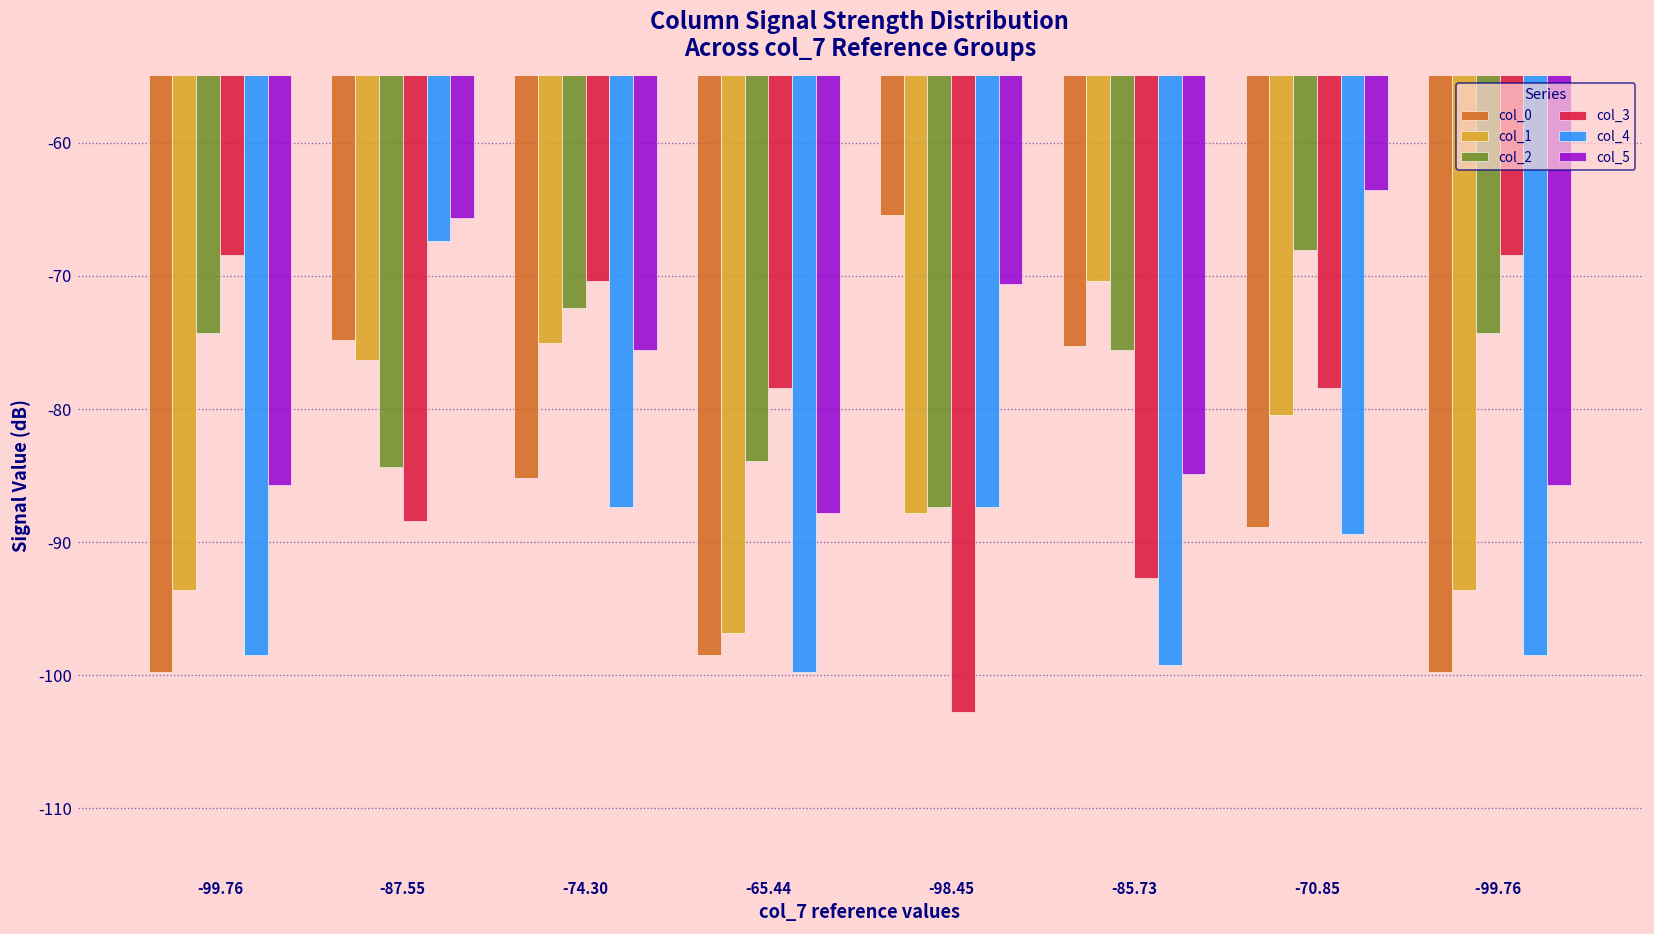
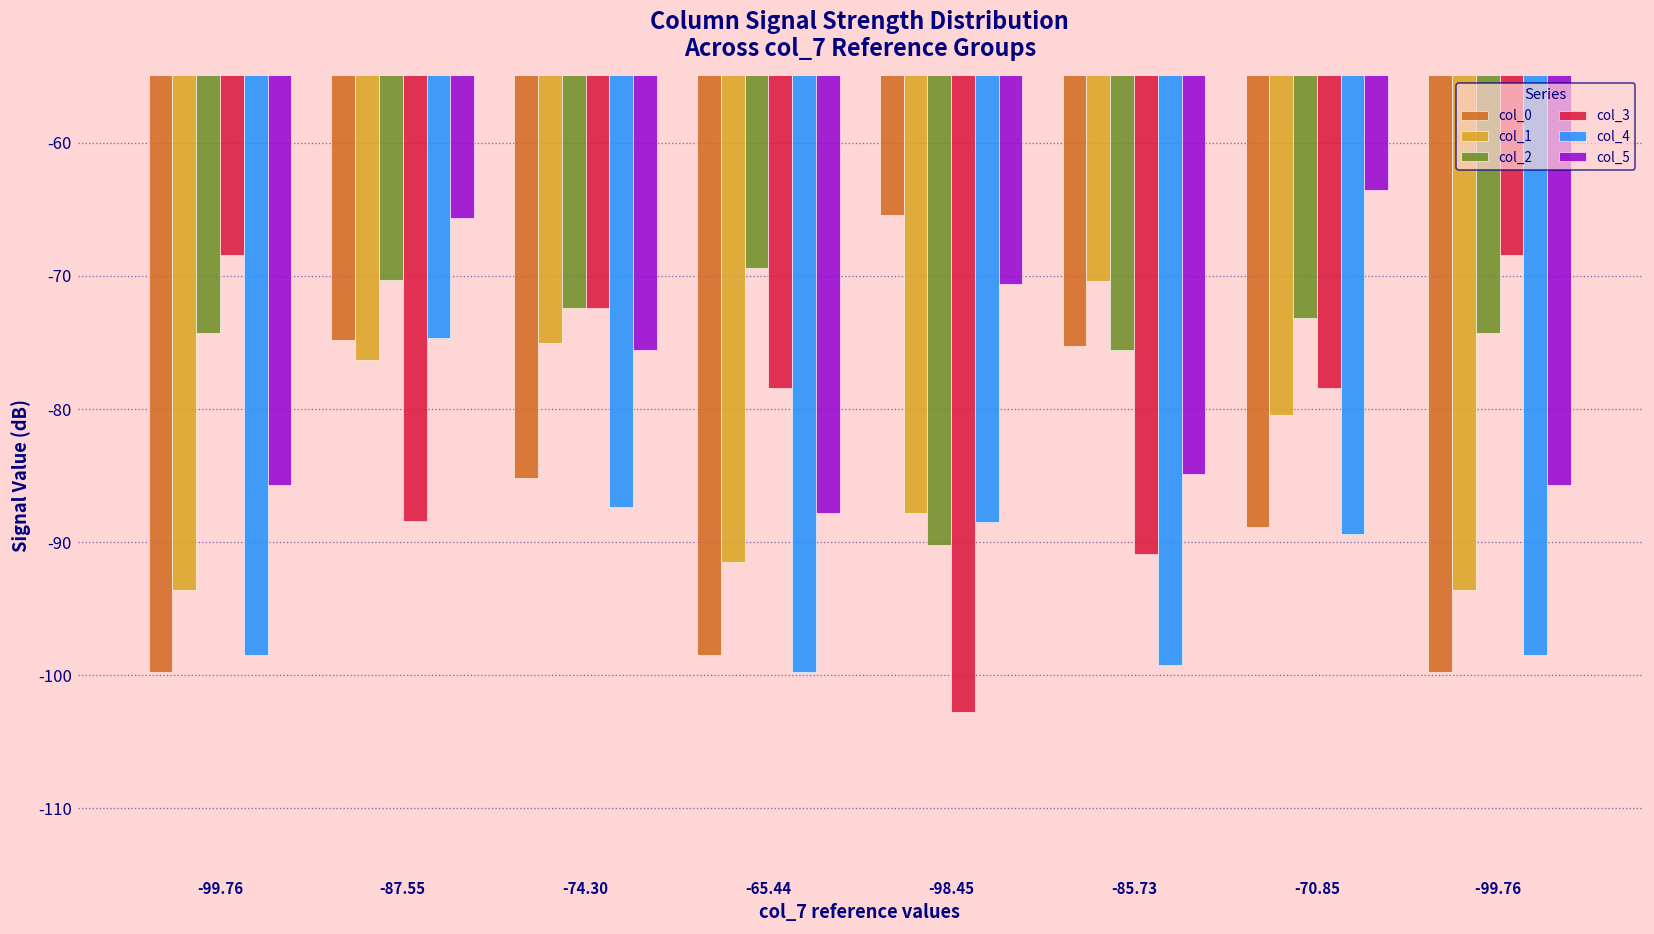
col_2, -87.55: -84.4 -> -70.3
col_4, -87.55: -67.4 -> -74.6
col_3, -74.30: -70.4 -> -72.4
col_1, -65.44: -96.8 -> -91.5
col_2, -65.44: -83.9 -> -69.4
col_2, -98.45: -87.4 -> -90.2
col_4, -98.45: -87.4 -> -88.5
col_3, -85.73: -92.7 -> -90.9
col_2, -70.85: -68.0 -> -73.2
